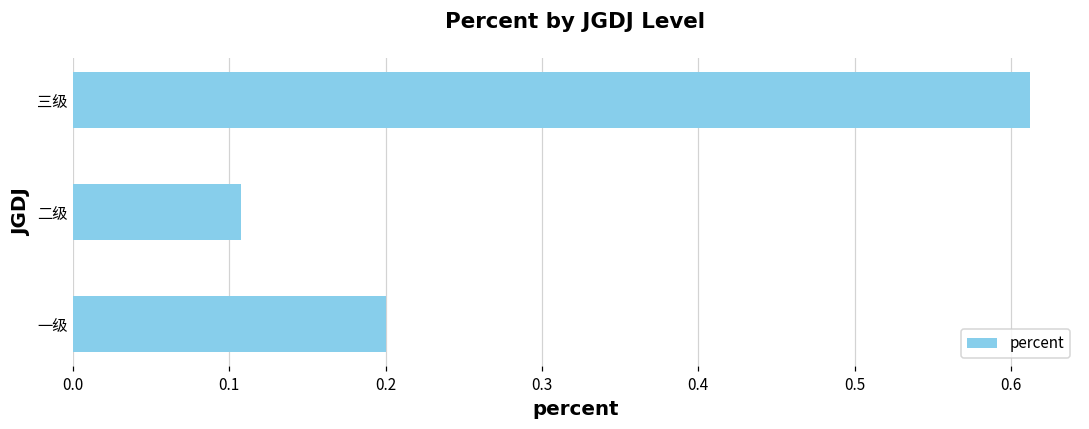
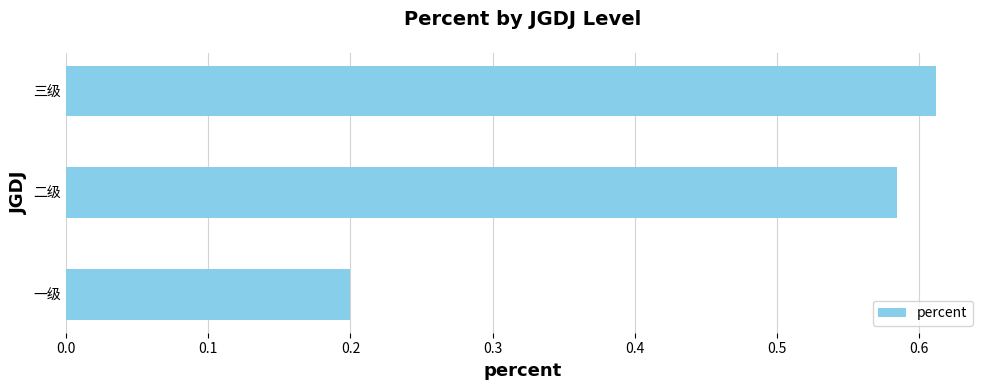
二级: 0.108 -> 0.585
